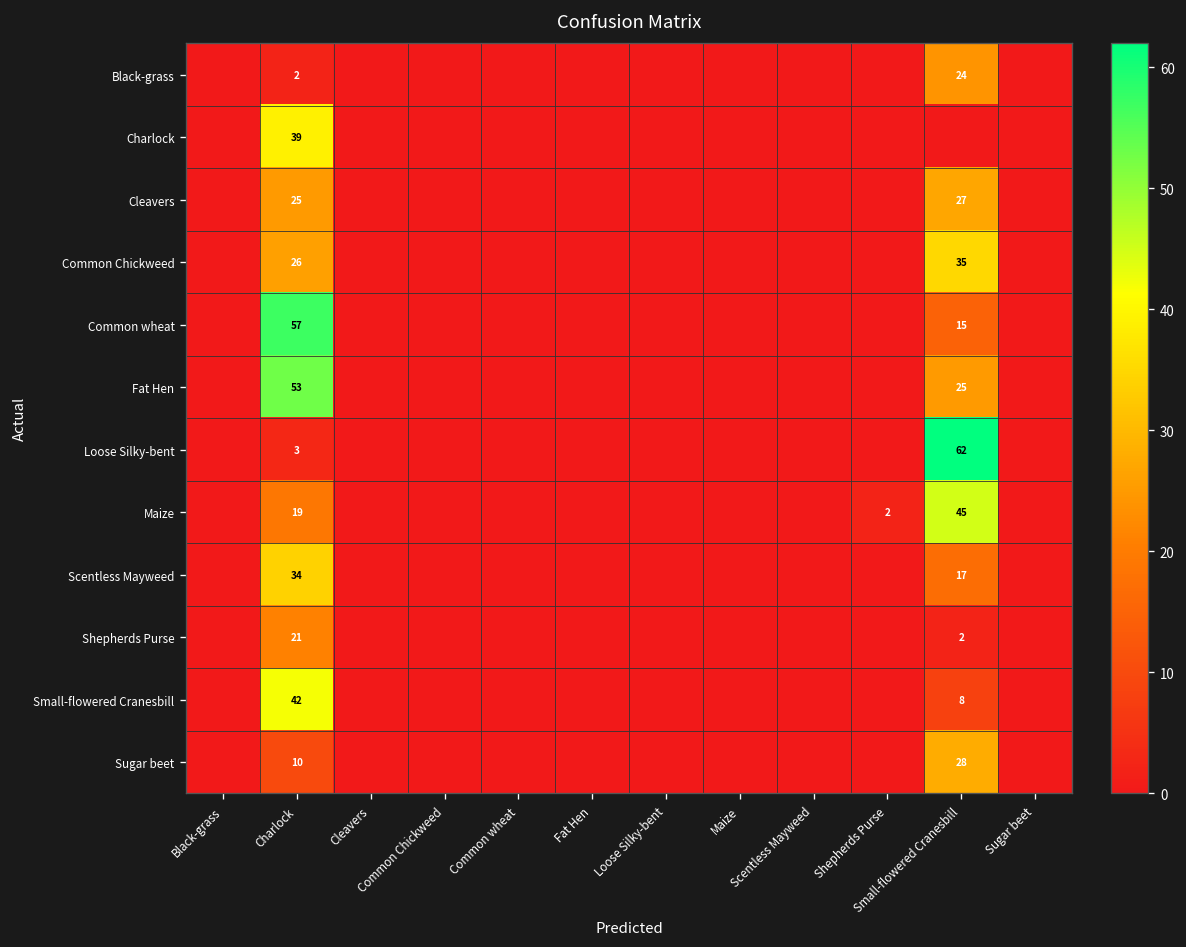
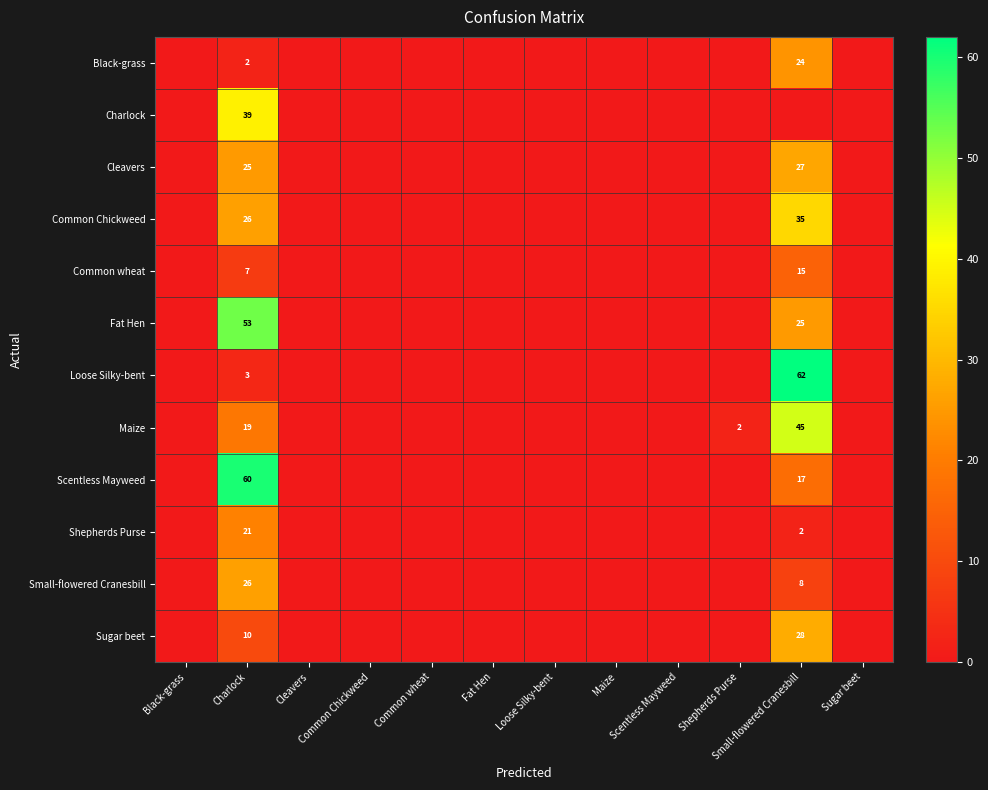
Common wheat, Charlock: 57 -> 7
Scentless Mayweed, Charlock: 34 -> 60
Small-flowered Cranesbill, Charlock: 42 -> 26
